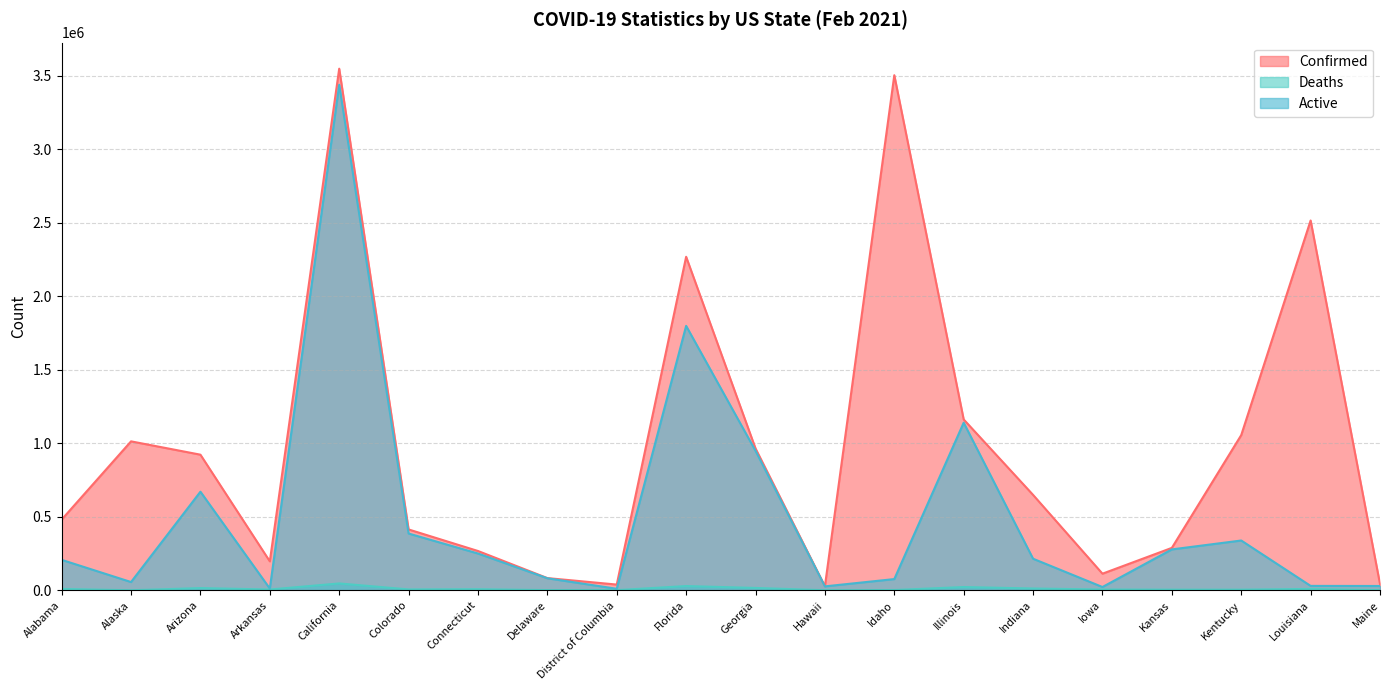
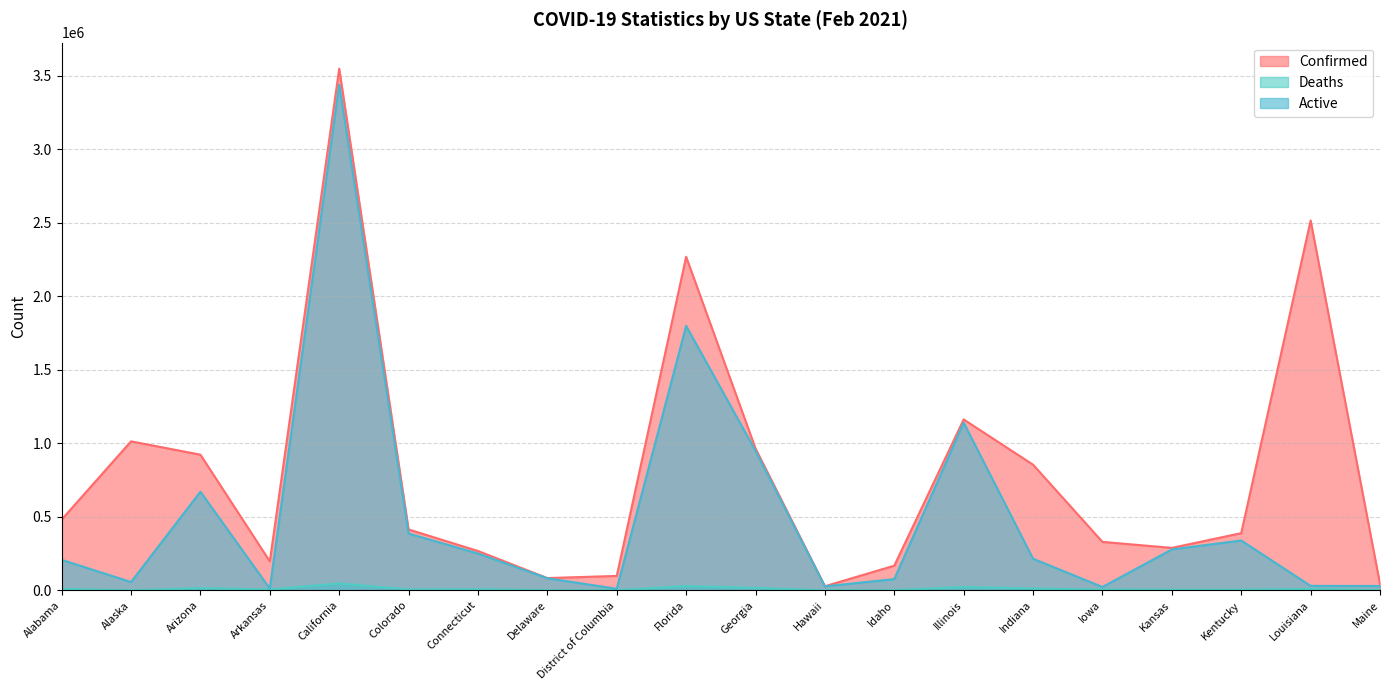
Confirmed, District of Columbia: 40000 -> 100000
Confirmed, Idaho: 3500000 -> 170000
Confirmed, Indiana: 650000 -> 850000
Confirmed, Iowa: 110000 -> 330000
Confirmed, Kentucky: 1060000 -> 390000
